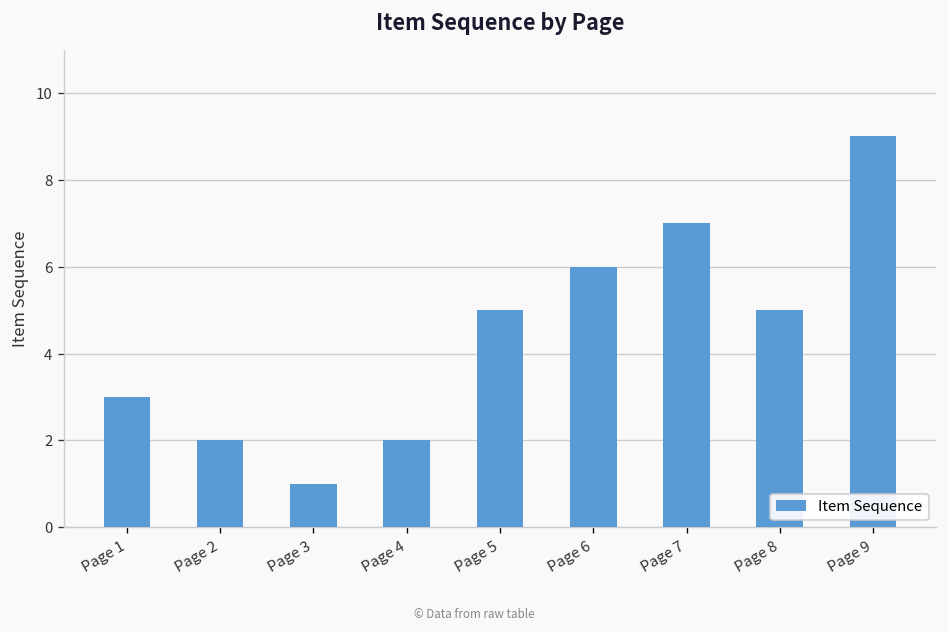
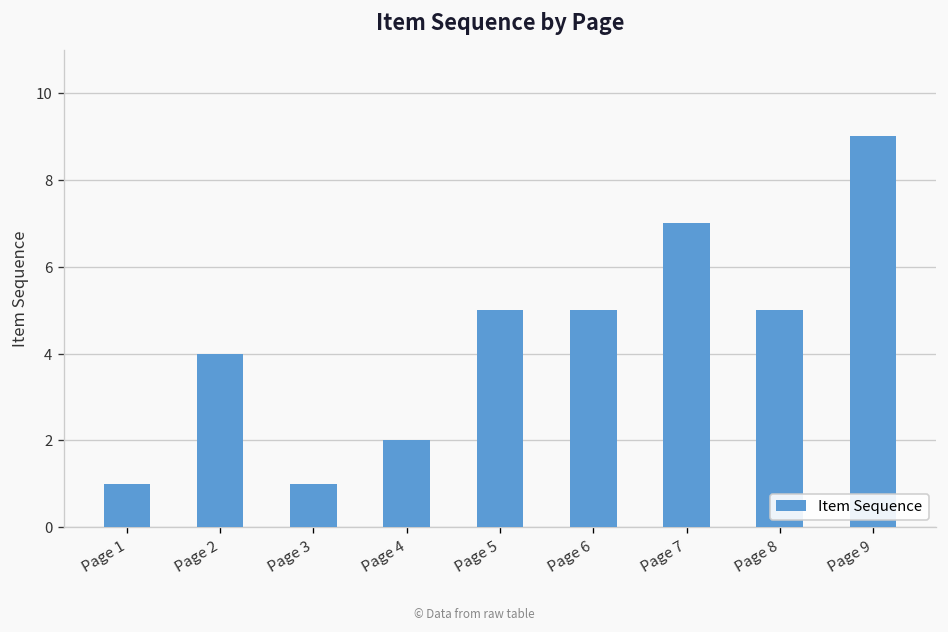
Page 1: 3 -> 1
Page 2: 2 -> 4
Page 6: 6 -> 5
